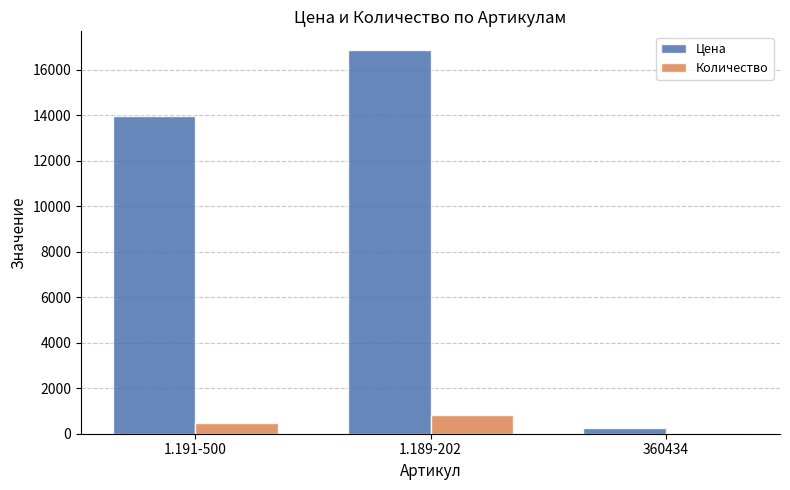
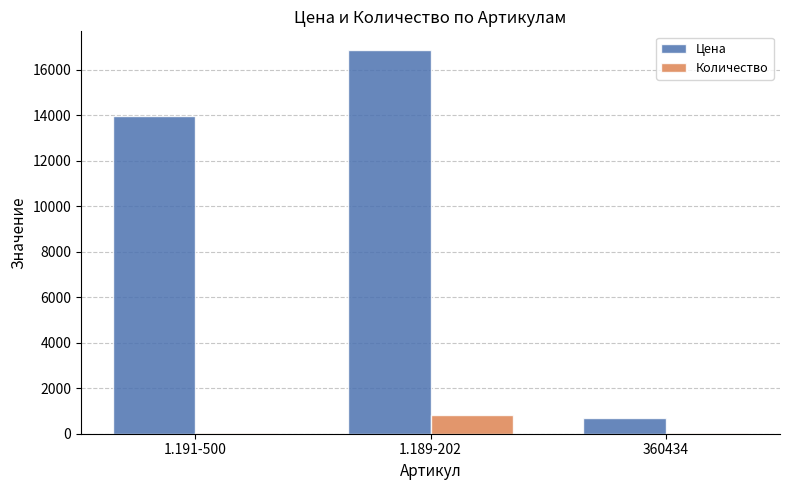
Количество, 1.191-500: 500 -> 0
Цена, 360434: 200 -> 700
